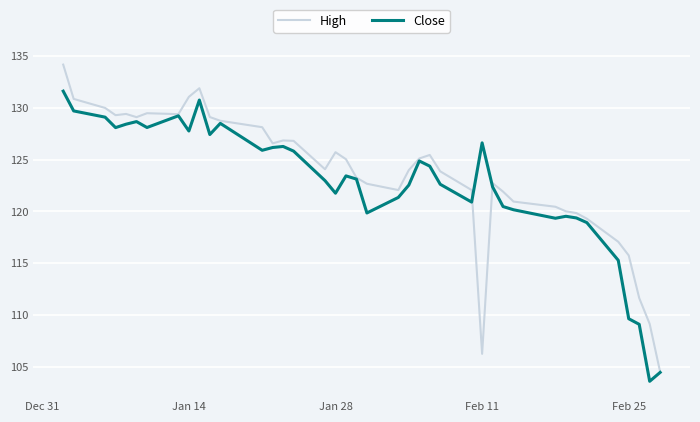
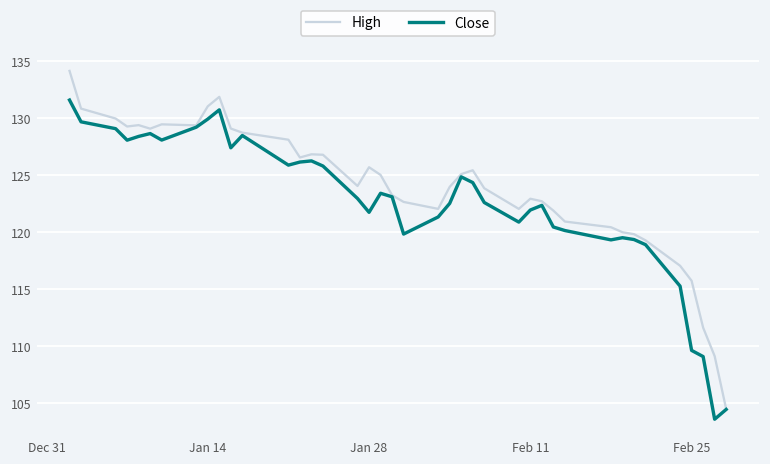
Close, Jan 14: 127.8 -> 129.9
High, Feb 11: 106.2 -> 122.9
Close, Feb 11: 126.6 -> 121.9
